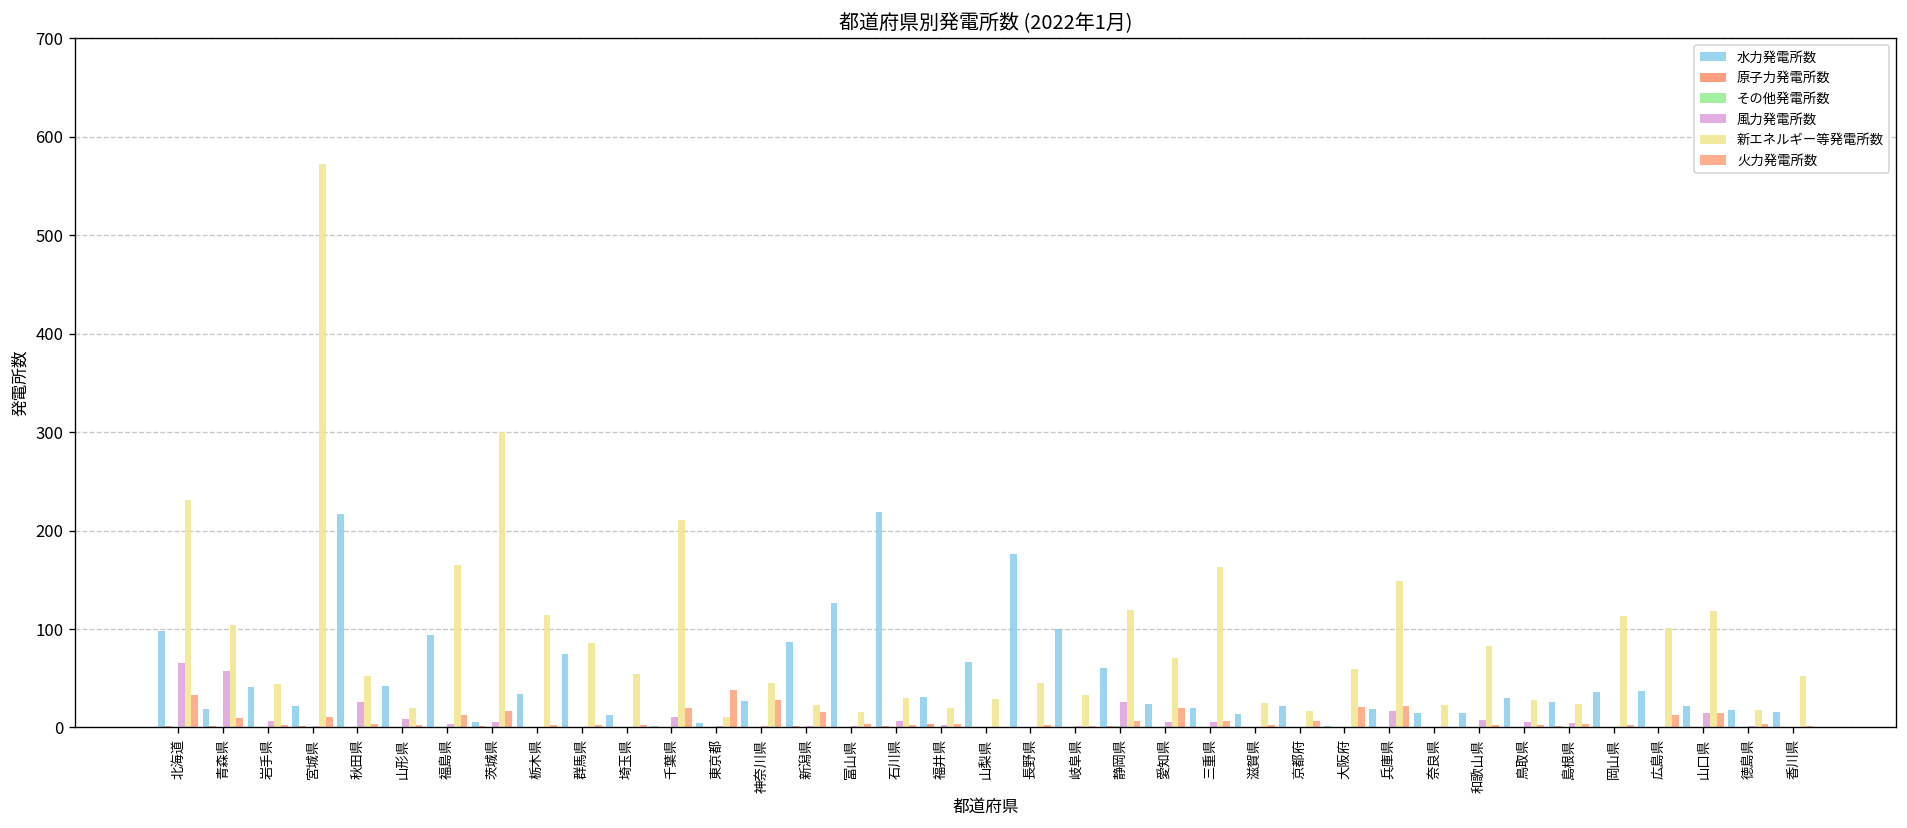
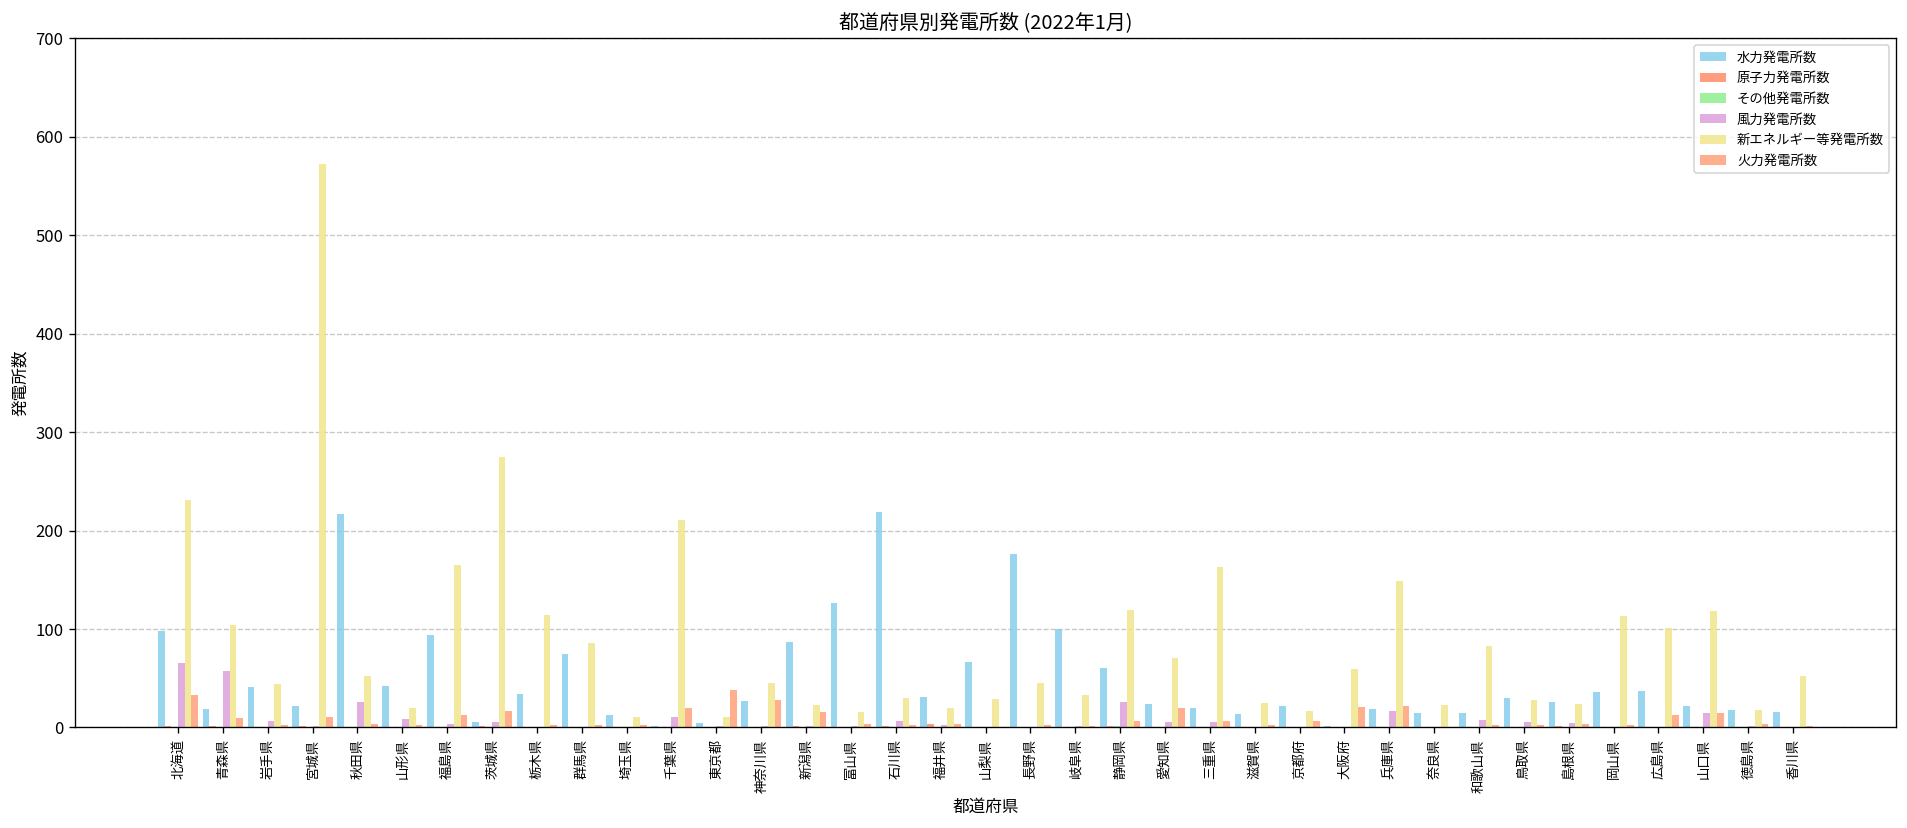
新エネルギー等発電所数, 茨城県: 300 -> 280
新エネルギー等発電所数, 埼玉県: 50 -> 10
